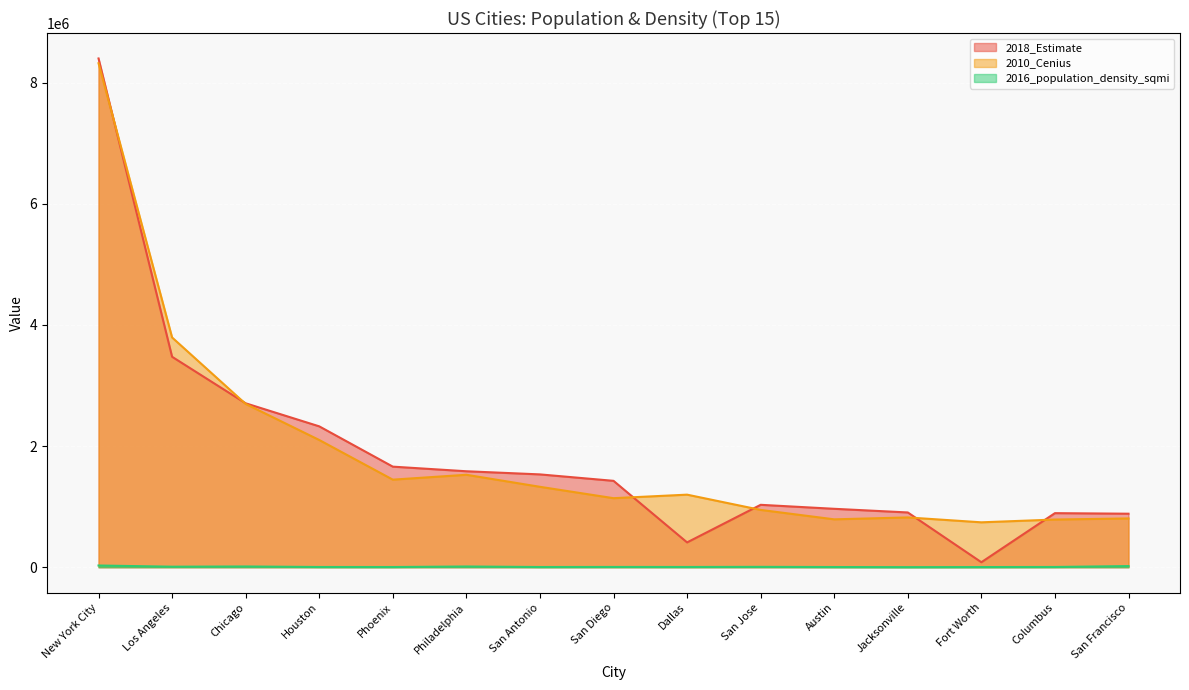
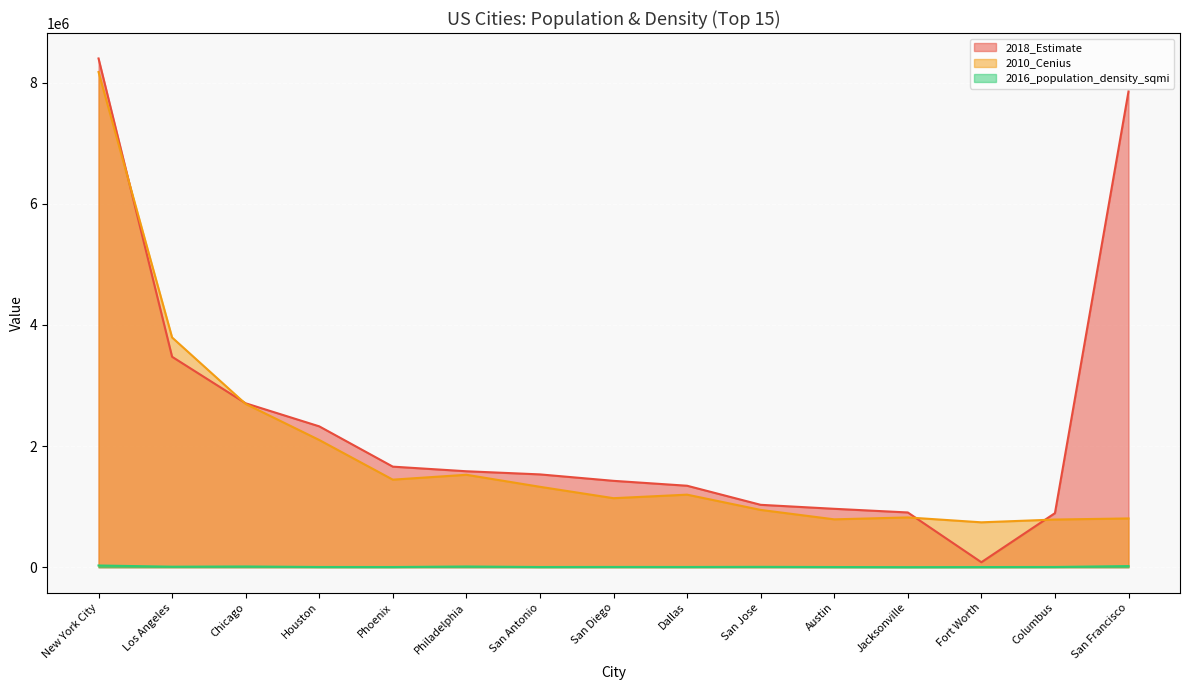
2010_Cenius, New York City: 8300000 -> 8200000
2018_Estimate, Dallas: 400000 -> 1300000
2018_Estimate, San Francisco: 900000 -> 7900000
